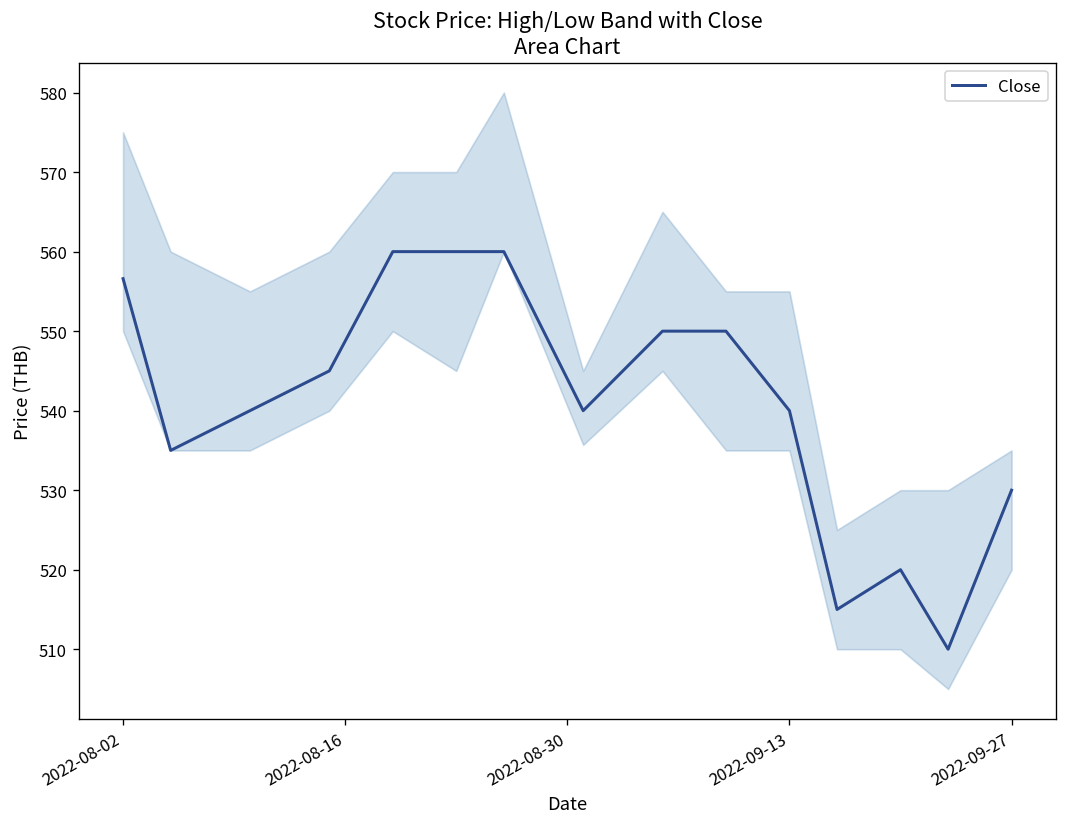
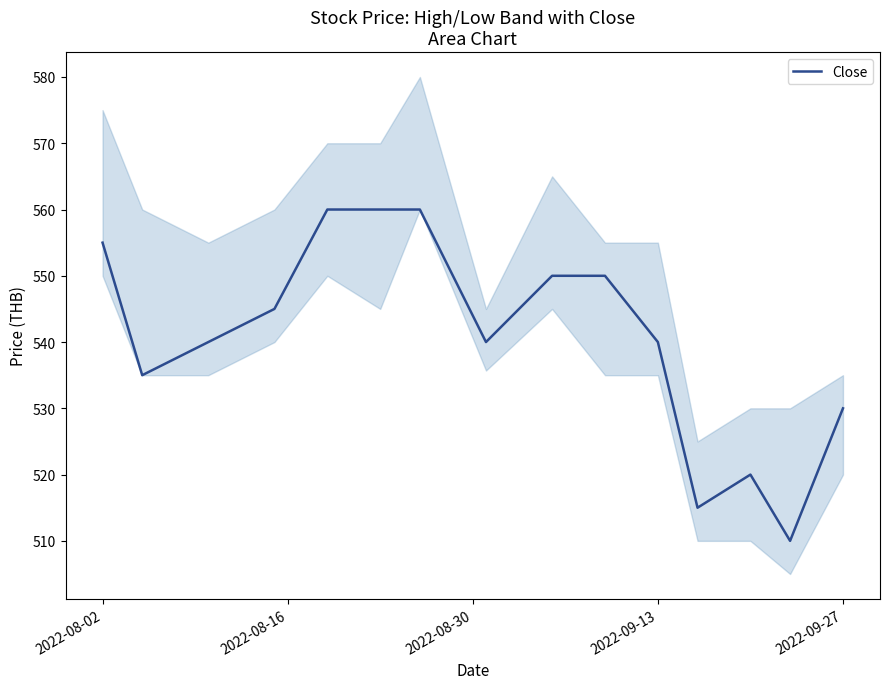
Close, 2022-08-02: 557 -> 555
